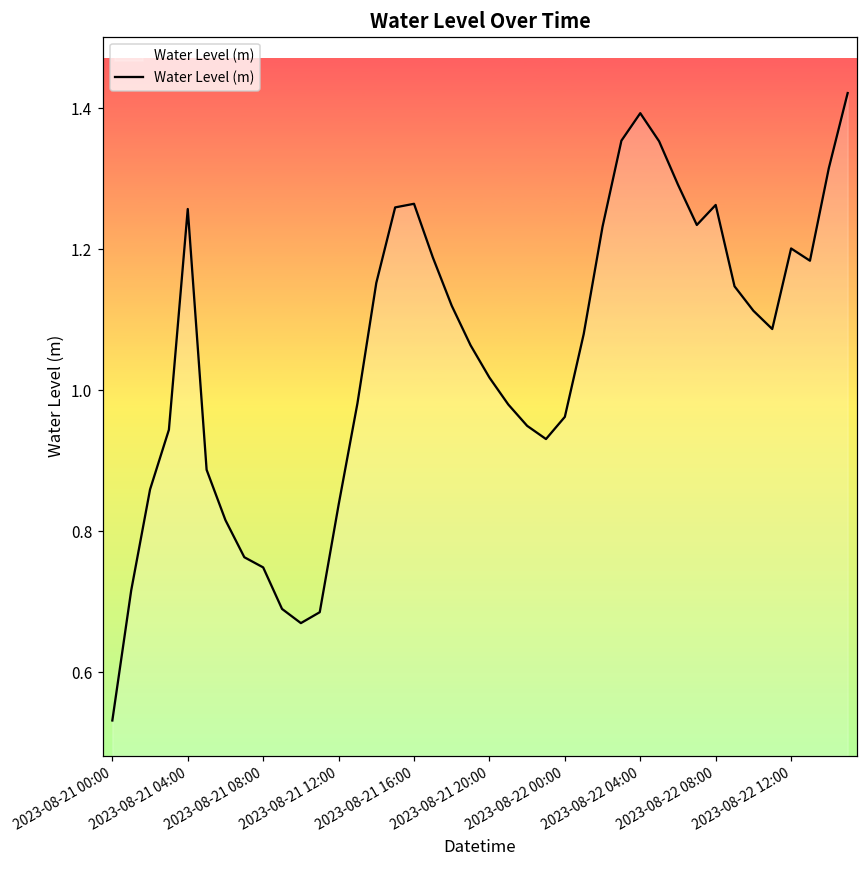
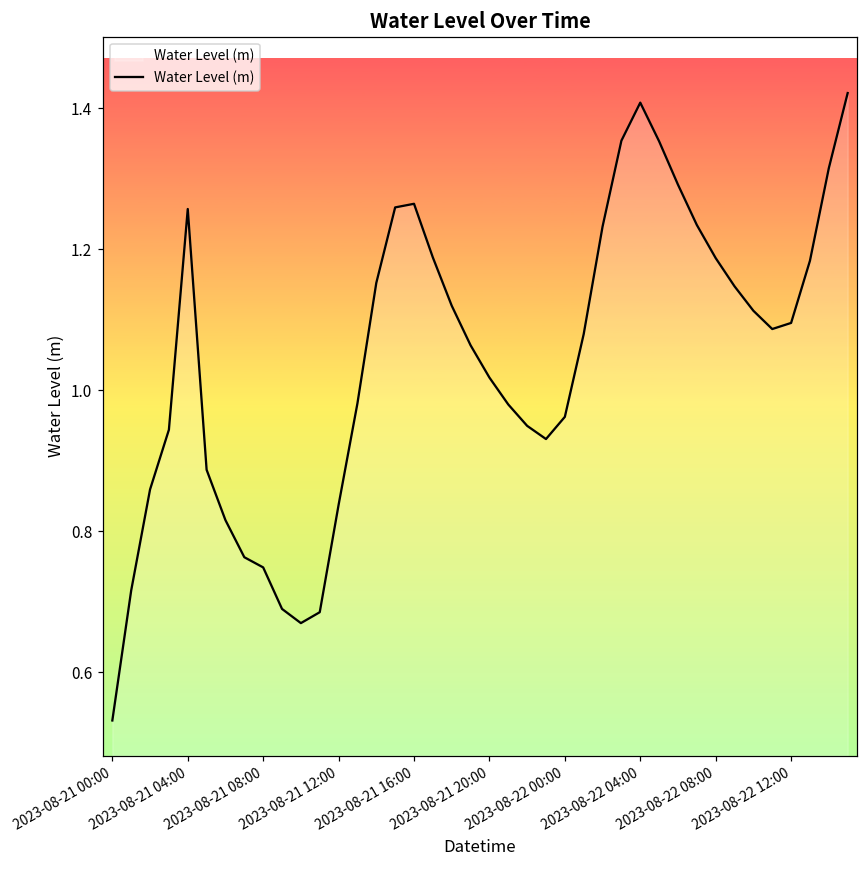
2023-08-22 04:00: 1.39 -> 1.41
2023-08-22 08:00: 1.26 -> 1.19
2023-08-22 12:00: 1.20 -> 1.10
